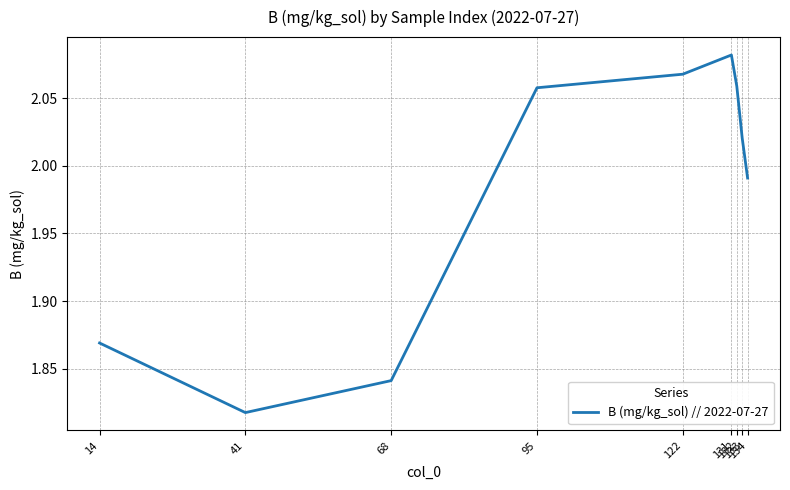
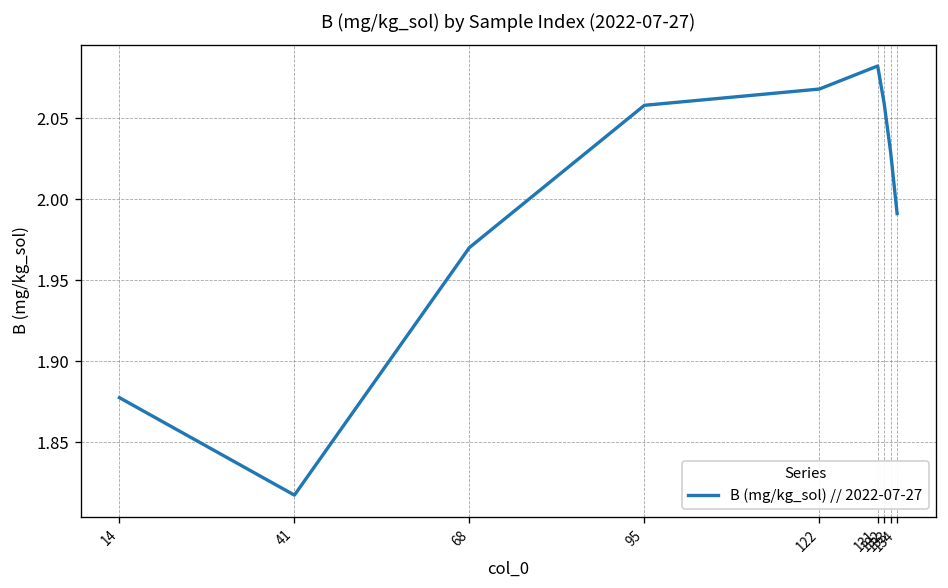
14: 1.869 -> 1.878
68: 1.841 -> 1.970
133: 2.021 -> 2.029
